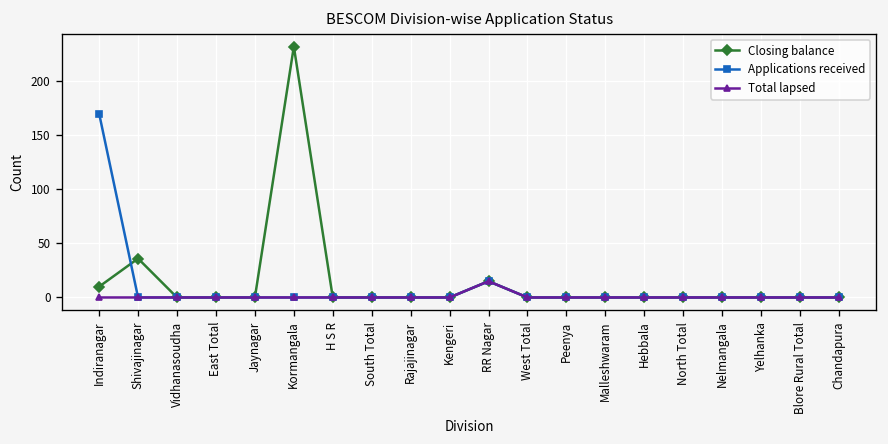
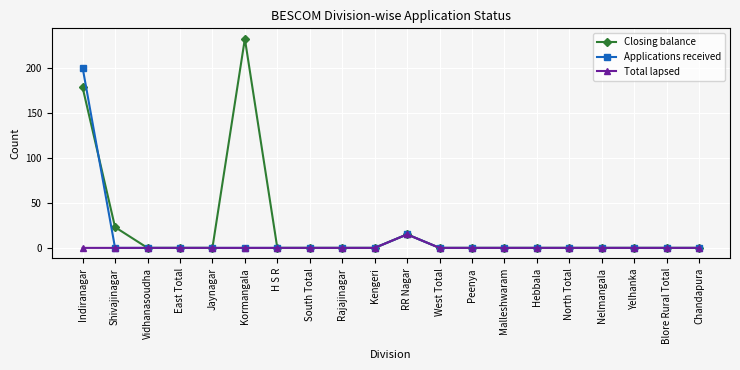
Closing balance, Indiranagar: 10 -> 180
Applications received, Indiranagar: 170 -> 200
Closing balance, Shivajinagar: 40 -> 20
